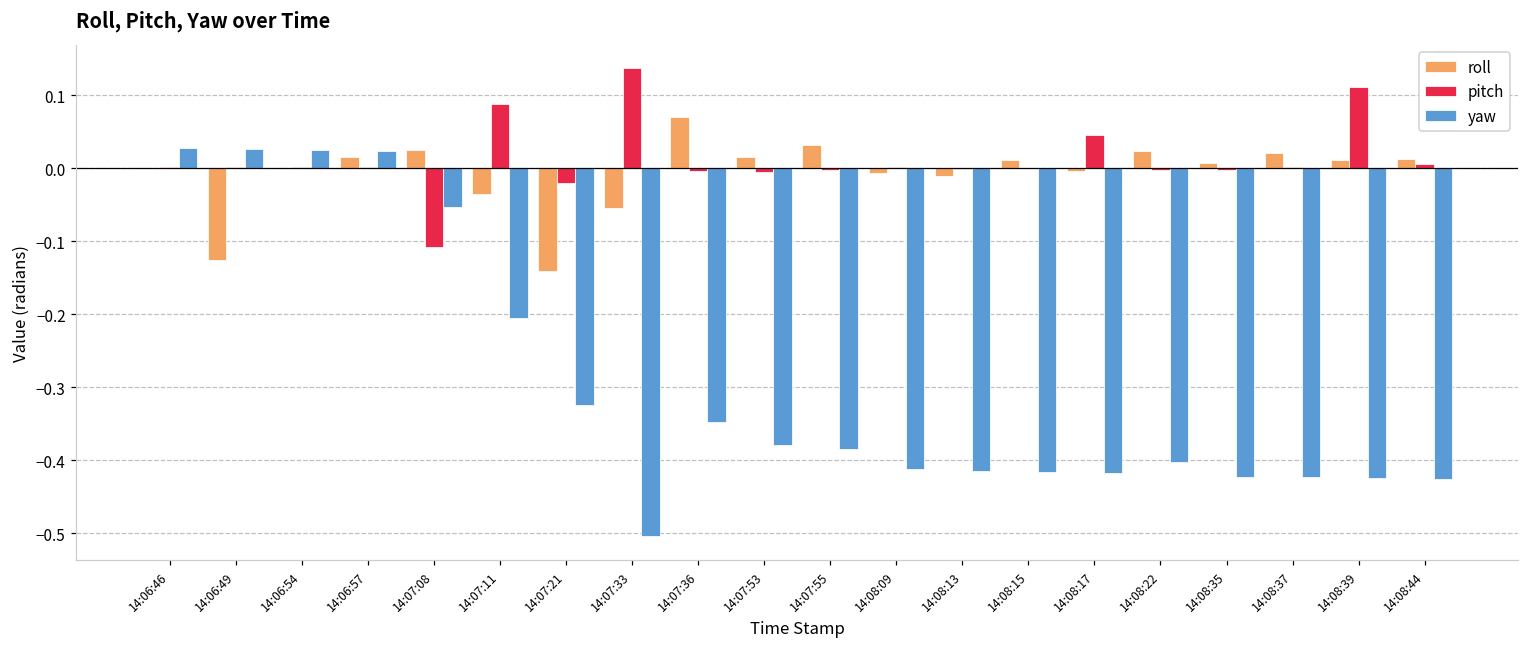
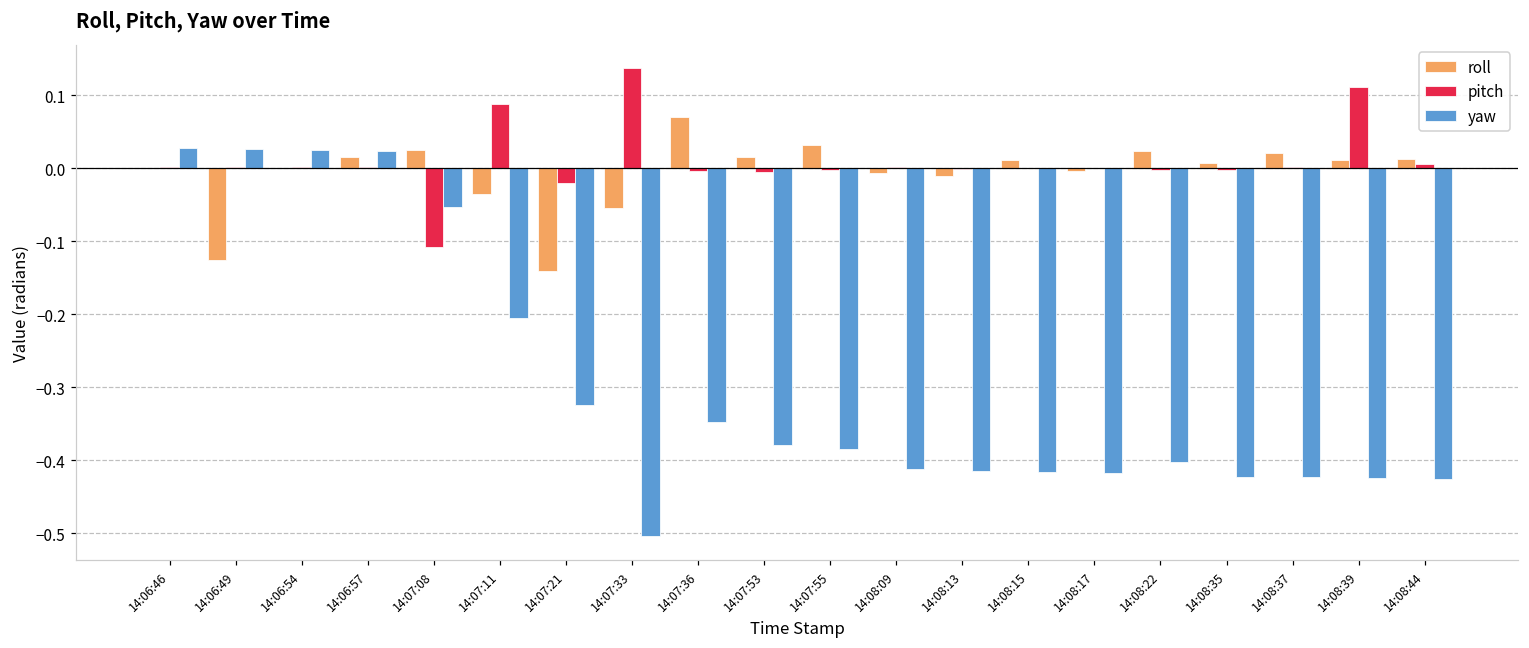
pitch, 14:08:17: 0.05 -> 0.00
